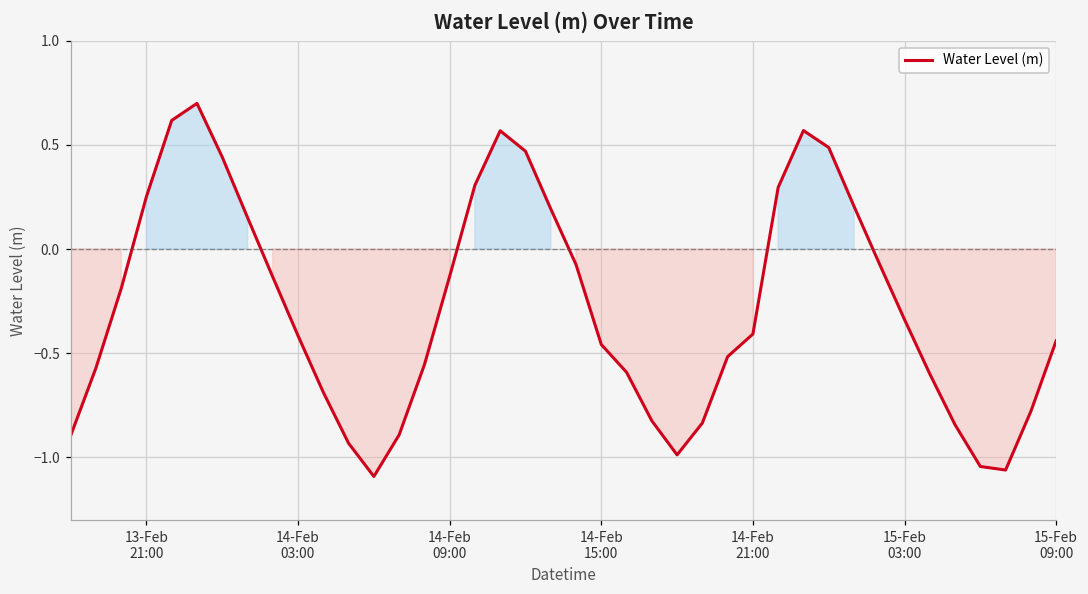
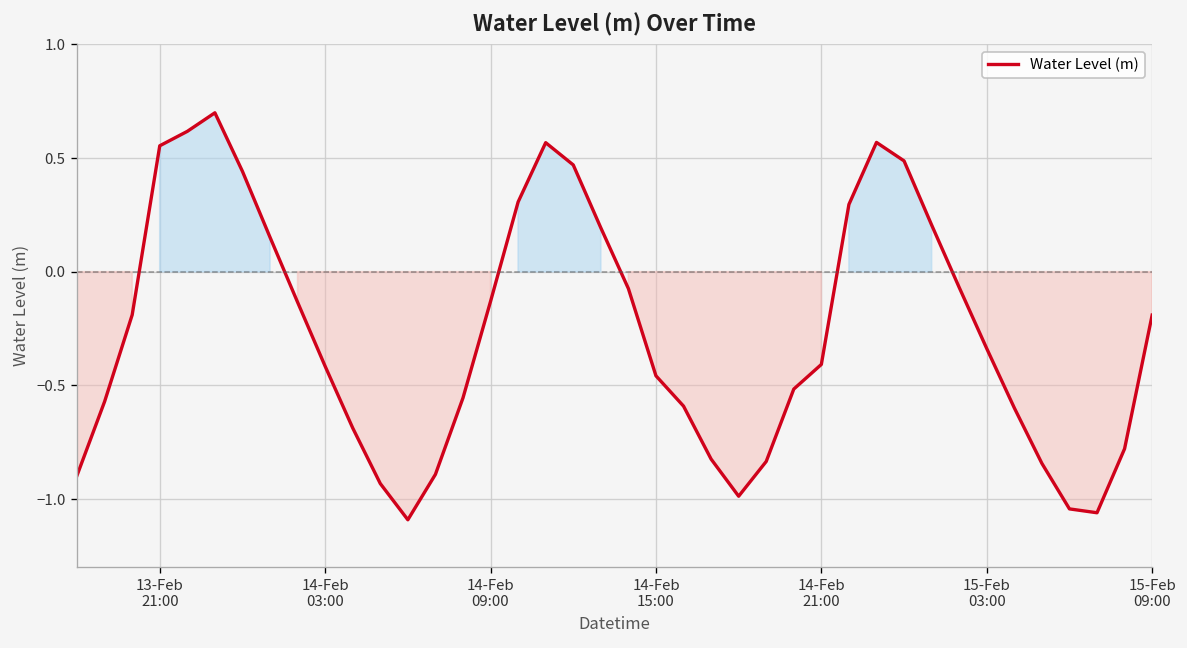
13-Feb 21:00: 0.25 -> 0.55
15-Feb 09:00: -0.44 -> -0.19
